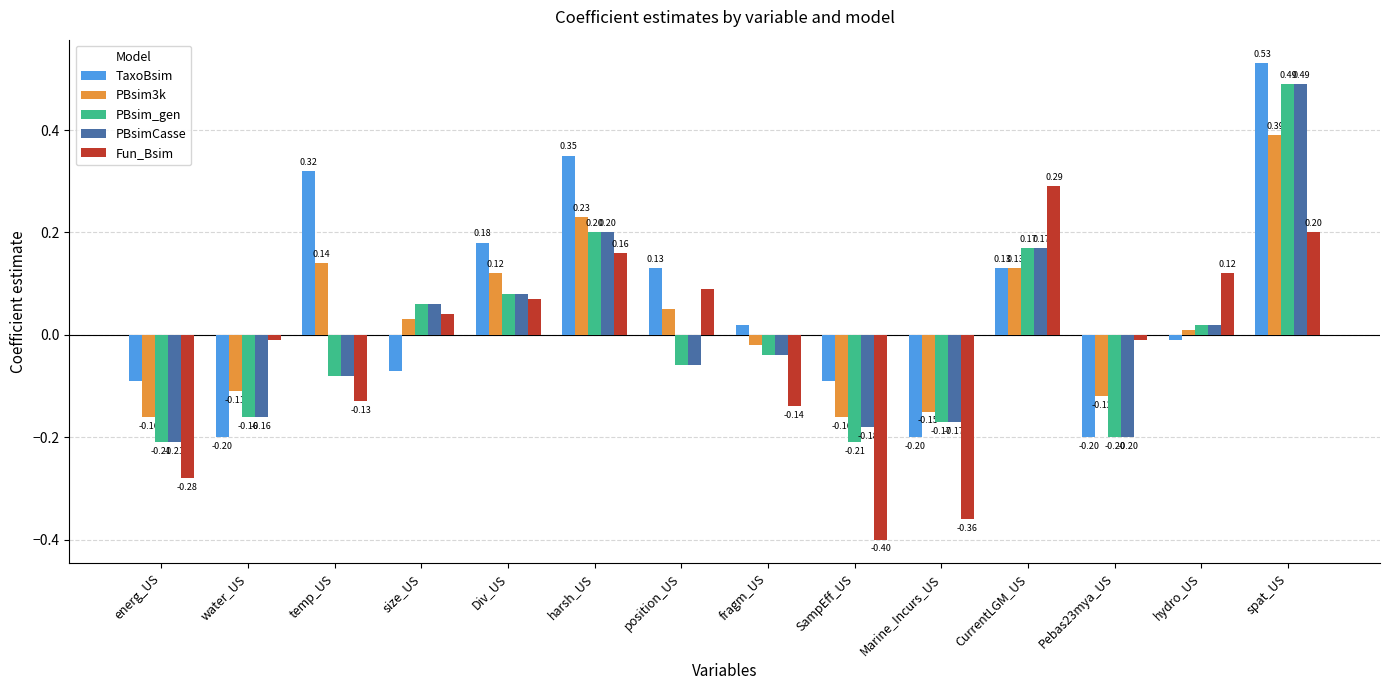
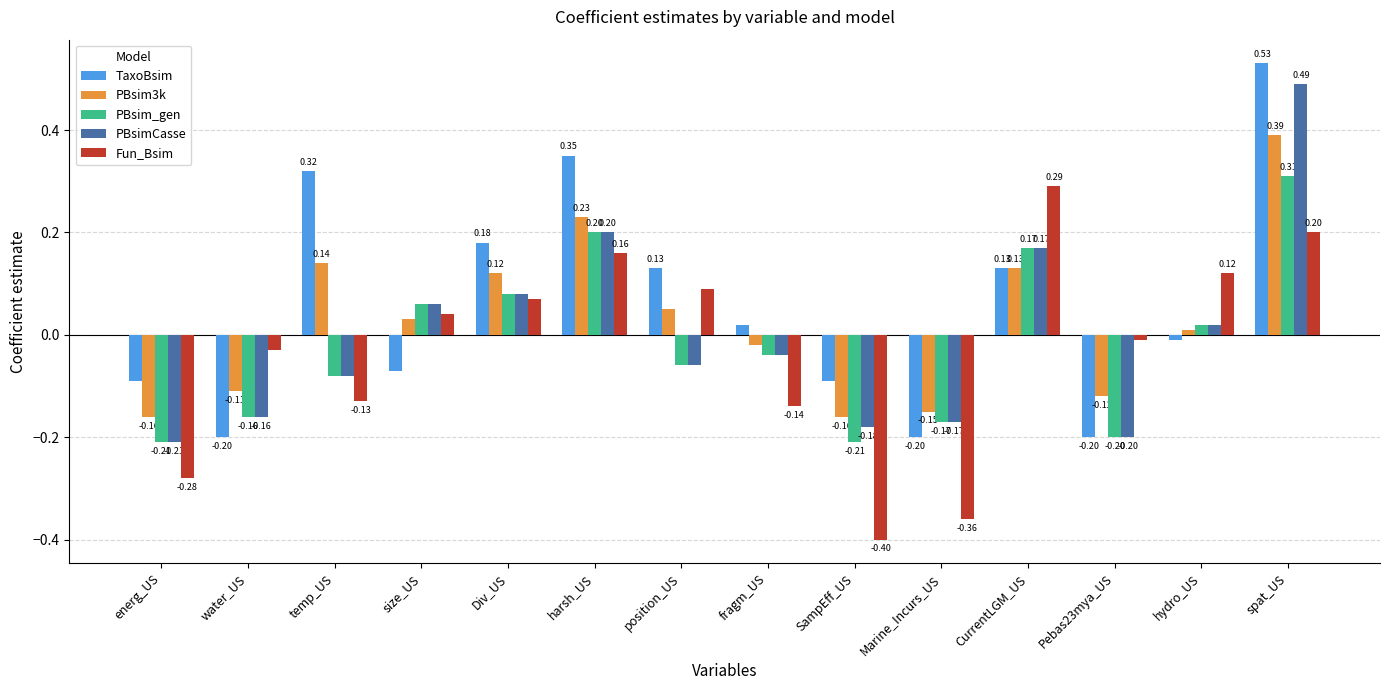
Fun_Bsim, water_US: -0.01 -> -0.03
PBsim_gen, spat_US: 0.49 -> 0.31
